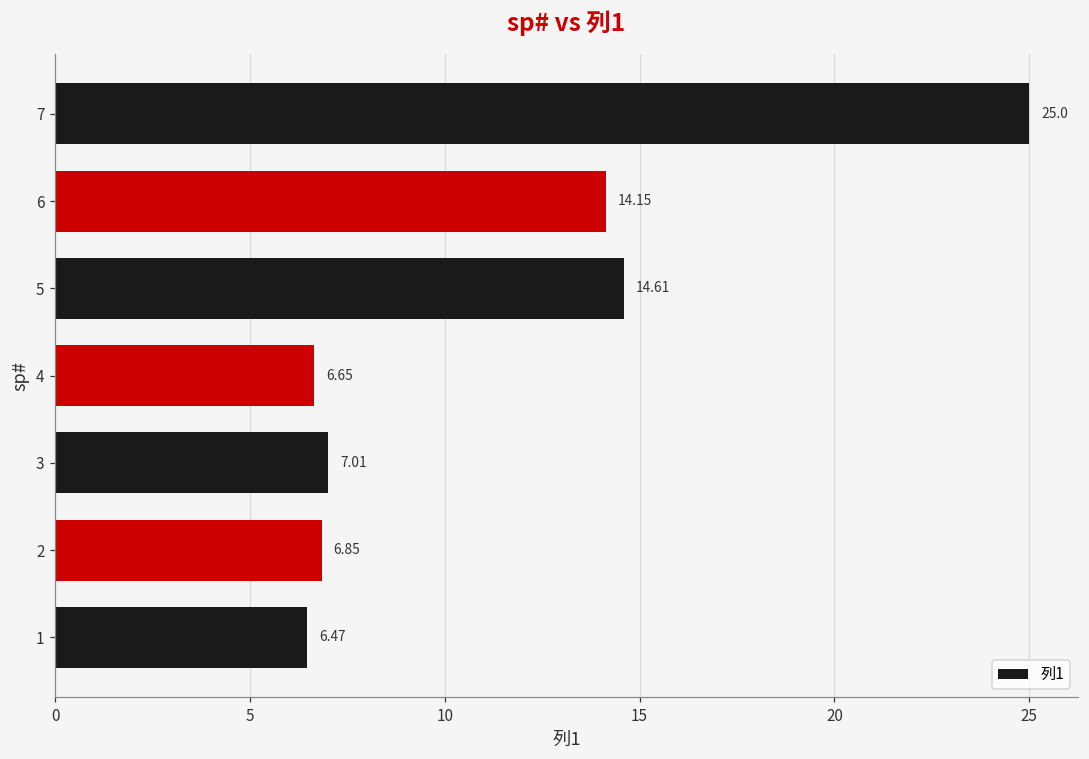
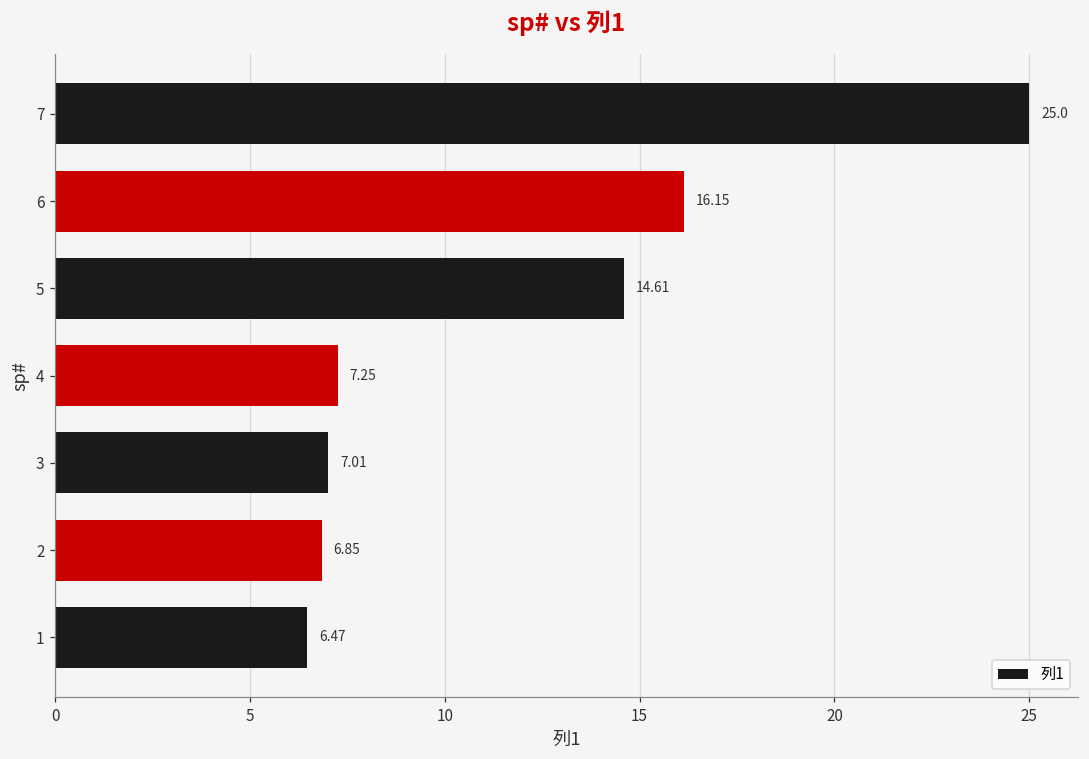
6: 14.15 -> 16.15
4: 6.65 -> 7.25
